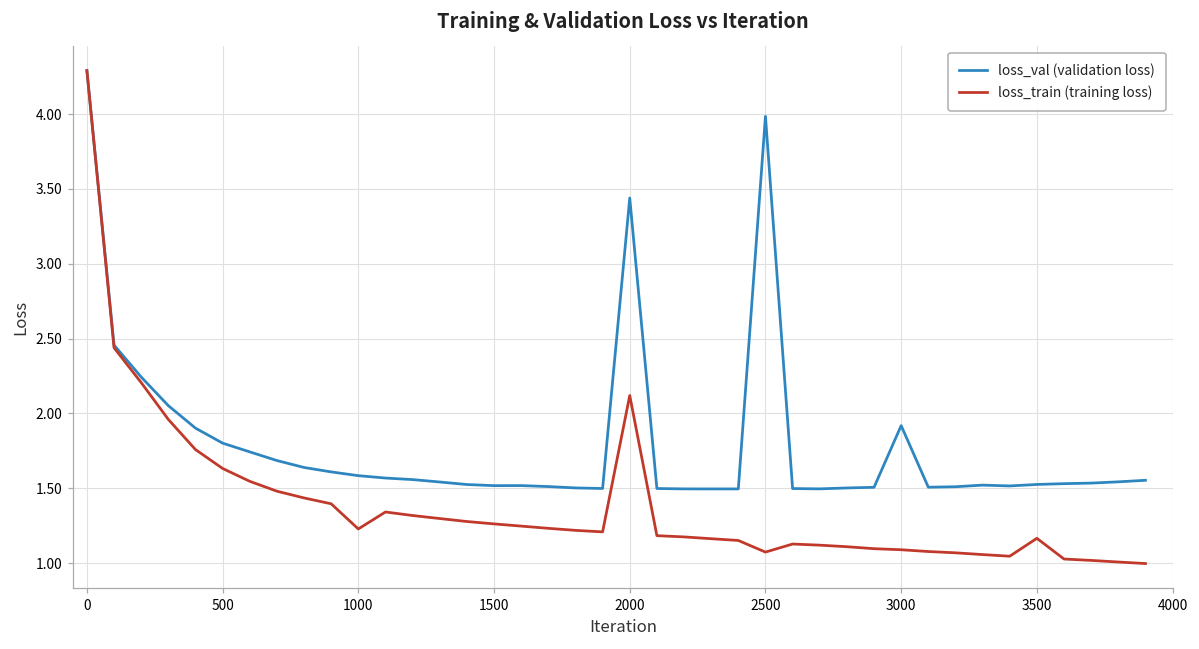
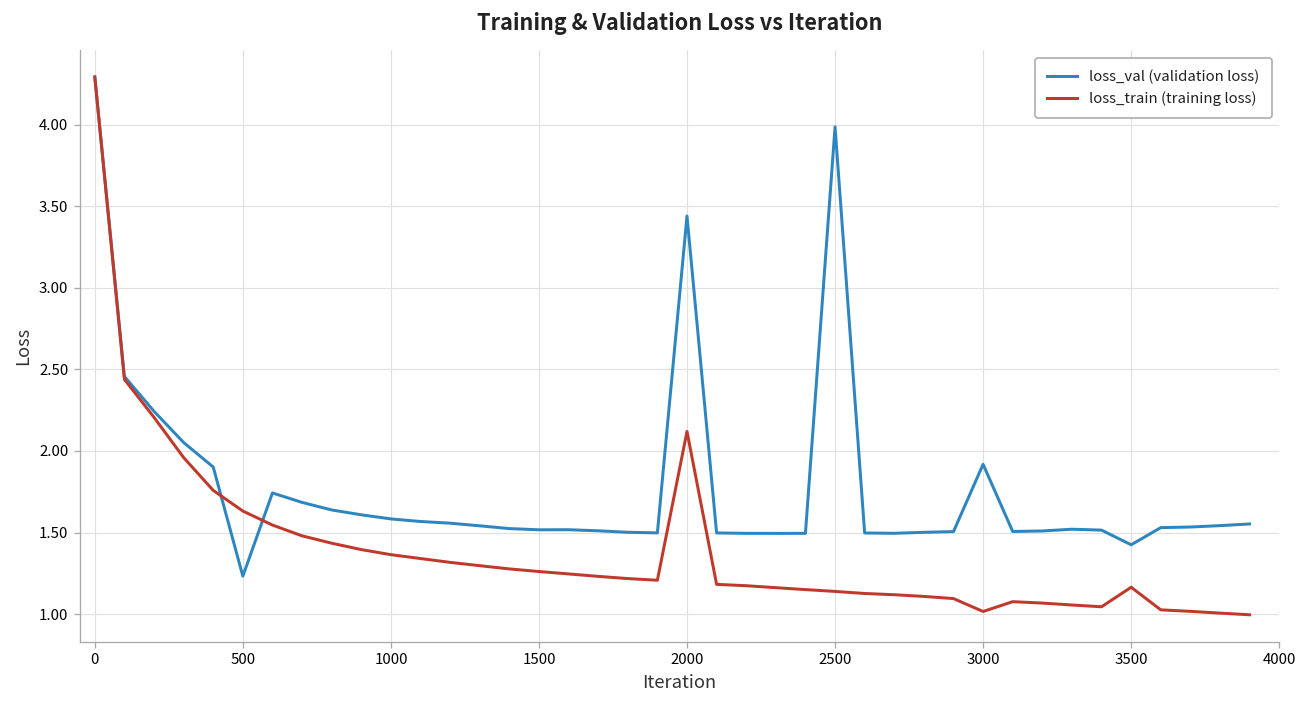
loss_val (validation loss), 500: 1.80 -> 1.23
loss_train (training loss), 1000: 1.23 -> 1.36
loss_train (training loss), 2500: 1.07 -> 1.14
loss_train (training loss), 3000: 1.09 -> 1.02
loss_val (validation loss), 3500: 1.52 -> 1.43
